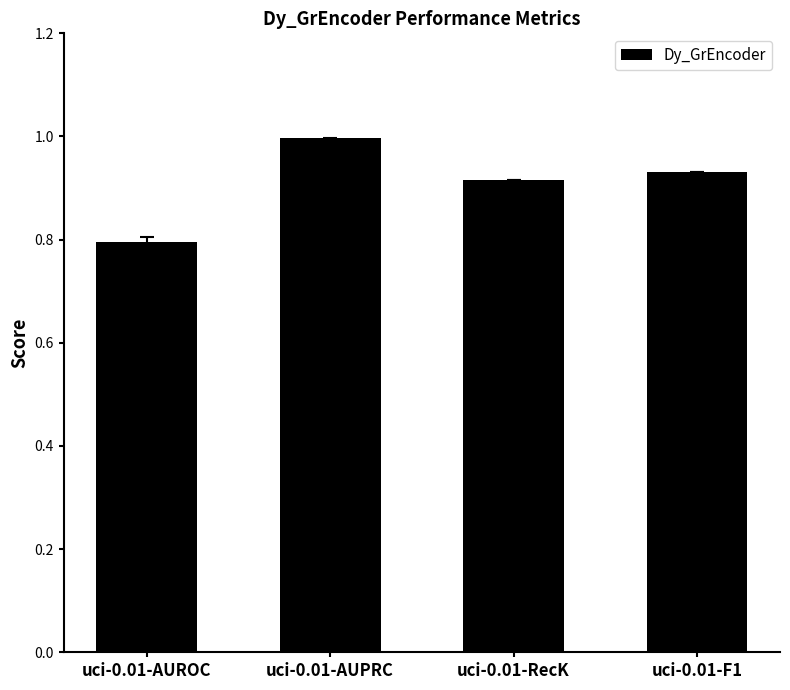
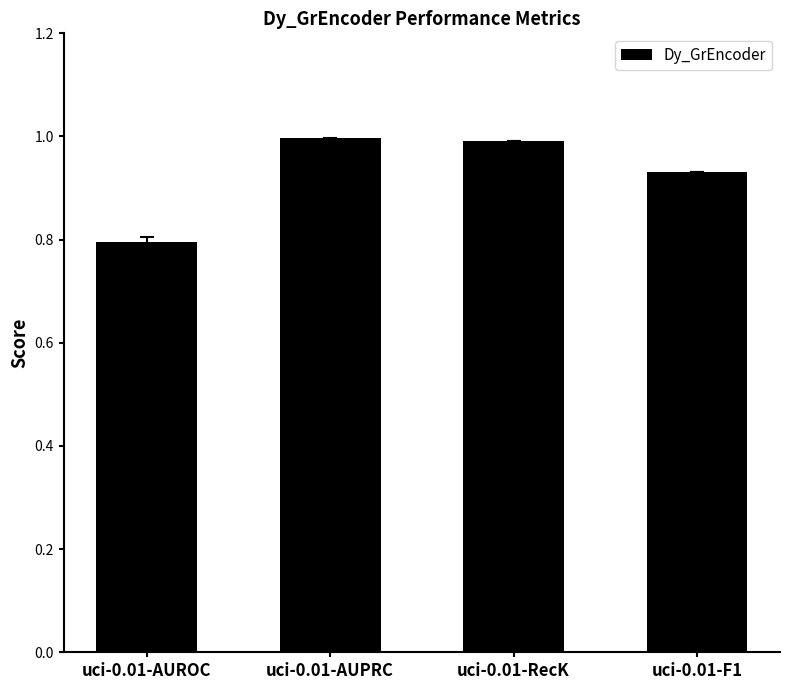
Dy_GrEncoder, uci-0.01-RecK: 0.92 -> 0.99
